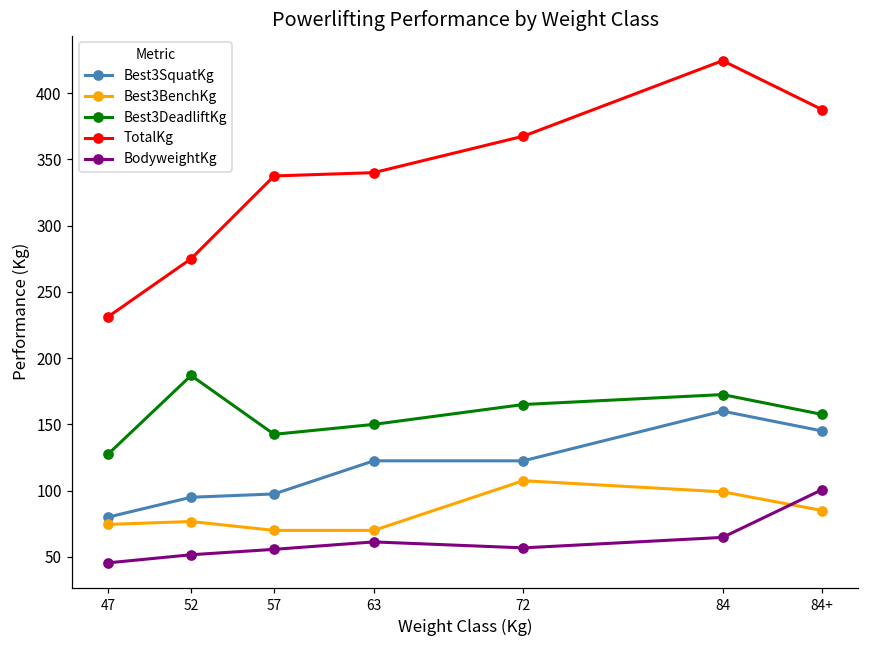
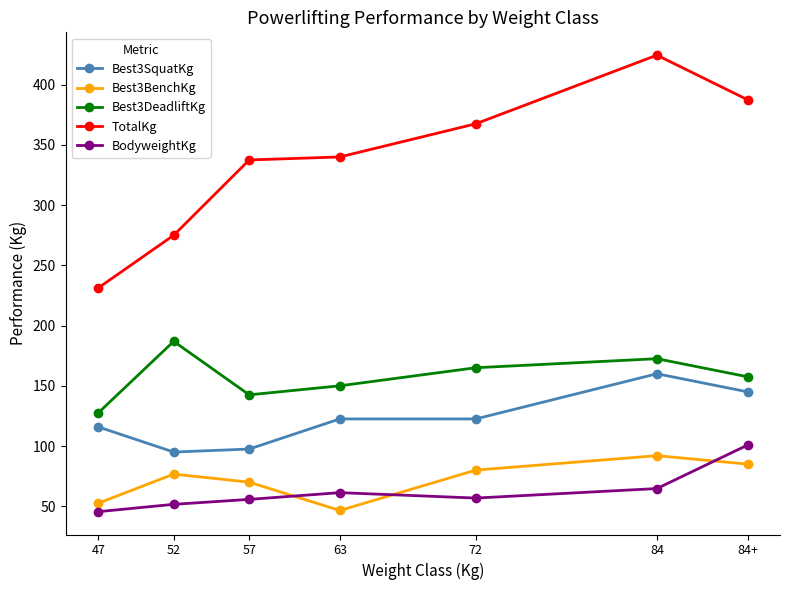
Best3SquatKg, 47: 80 -> 116
Best3BenchKg, 47: 75 -> 53
Best3BenchKg, 63: 70 -> 47
Best3BenchKg, 72: 108 -> 80
Best3BenchKg, 84: 99 -> 92
